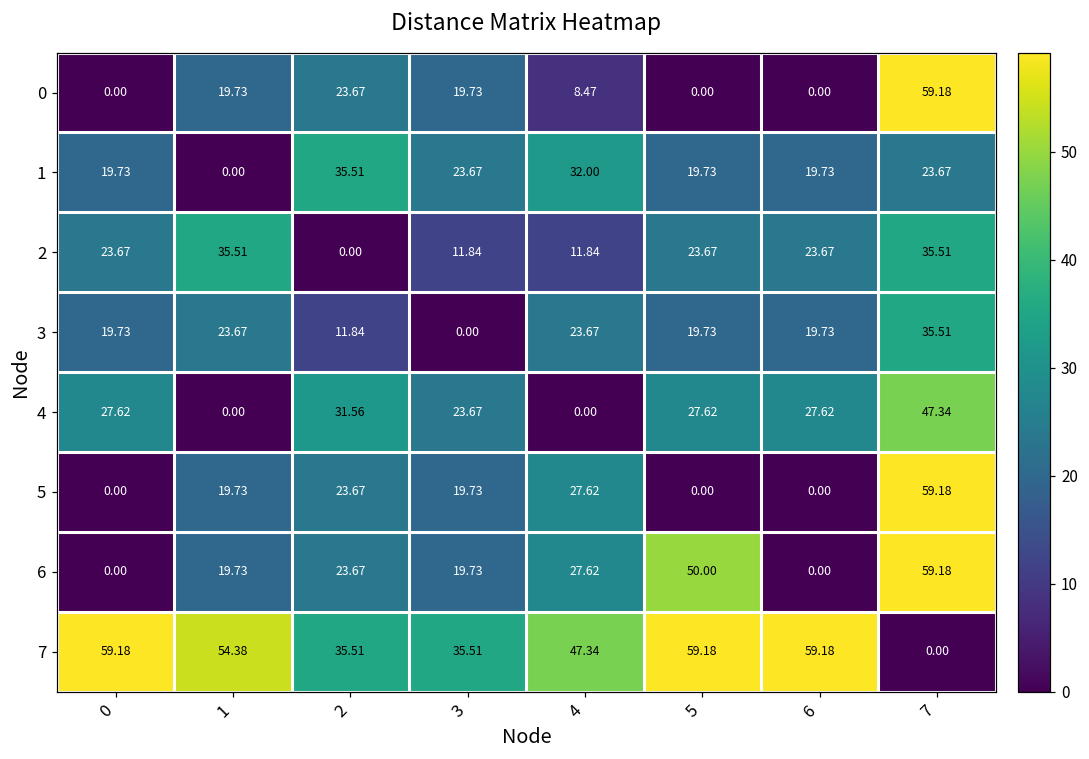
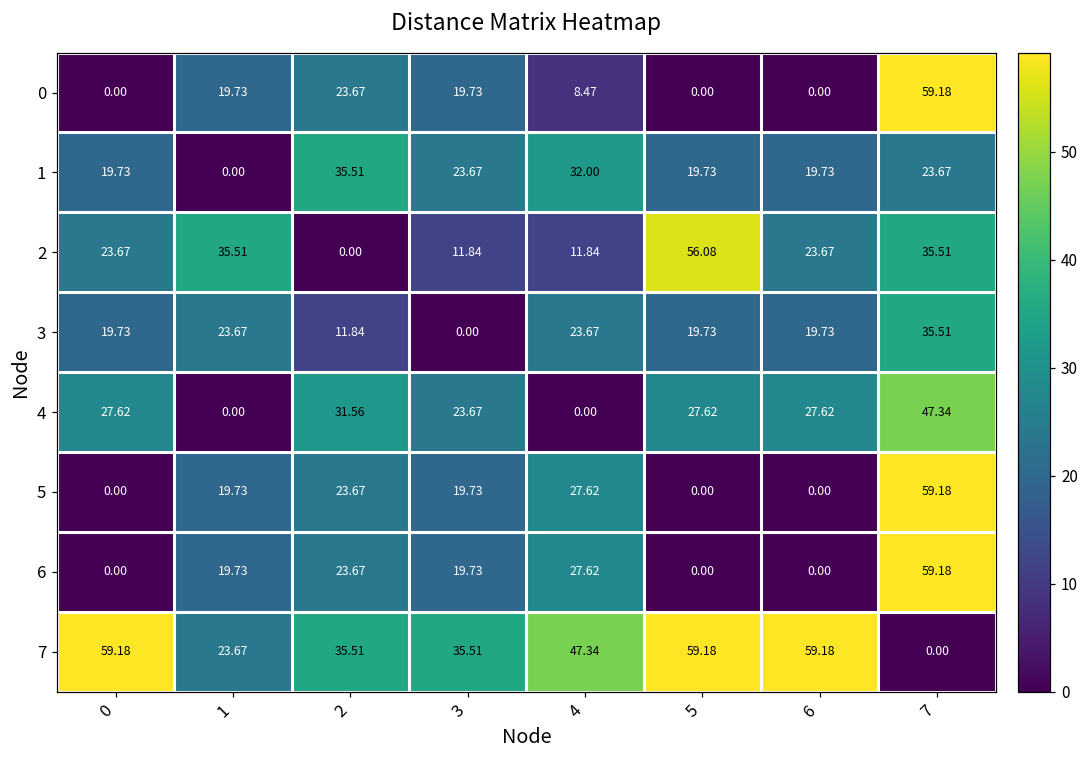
2, 5: 23.67 -> 56.08
6, 5: 50.00 -> 0.00
7, 1: 54.38 -> 23.67
